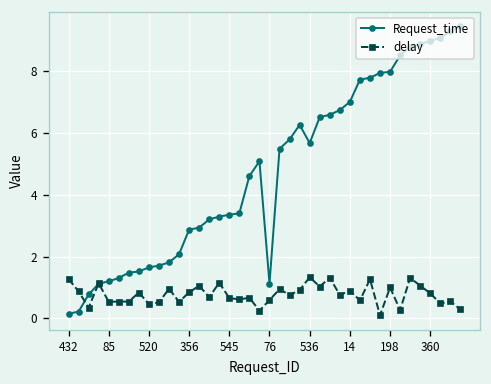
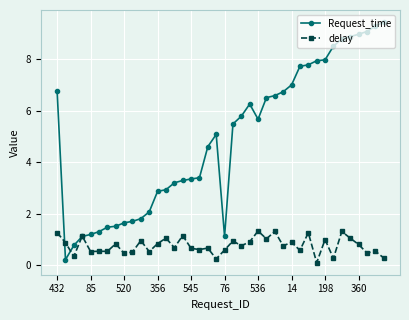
Request_time, 432: 0.2 -> 6.8
